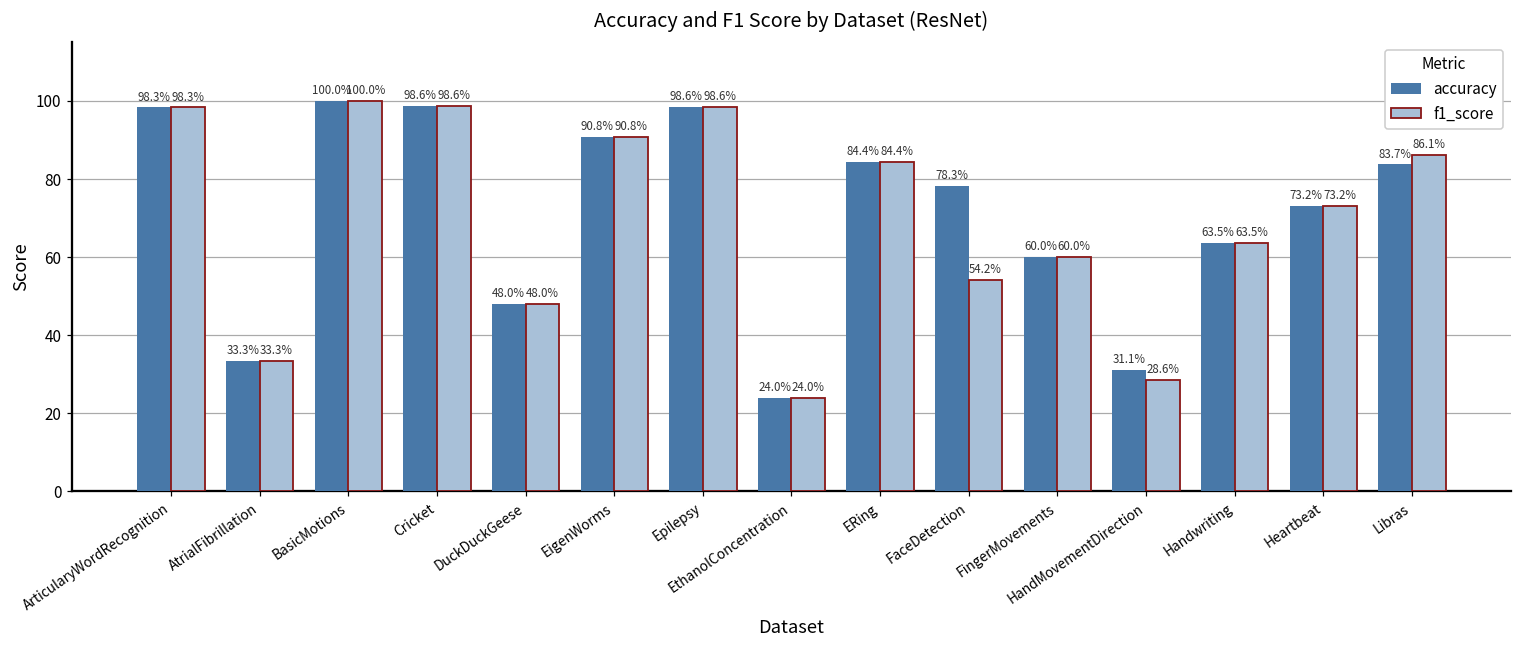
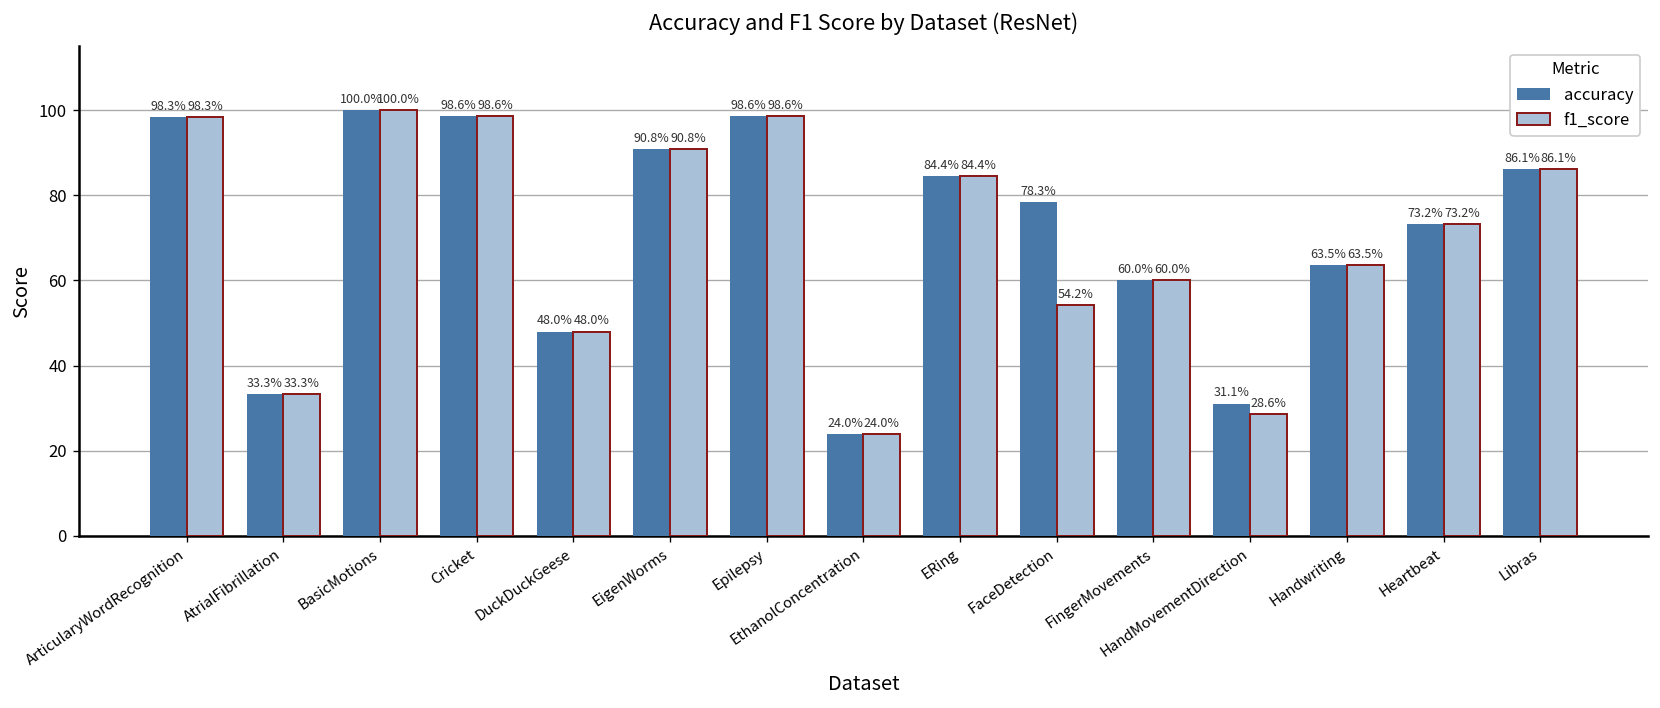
accuracy, Libras: 83.7% -> 86.1%
